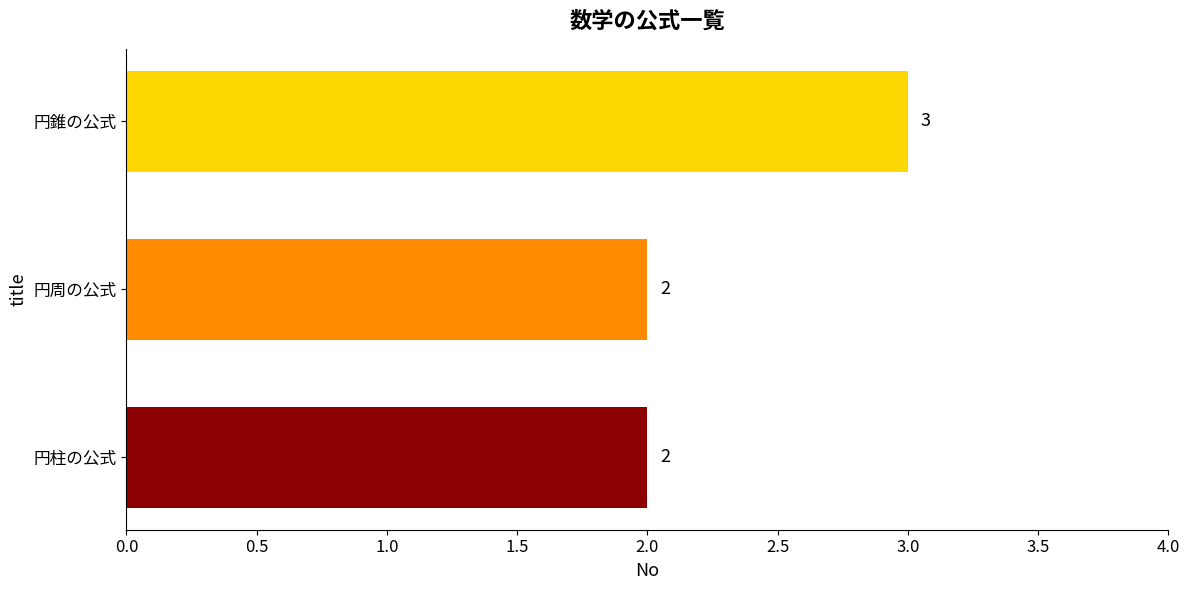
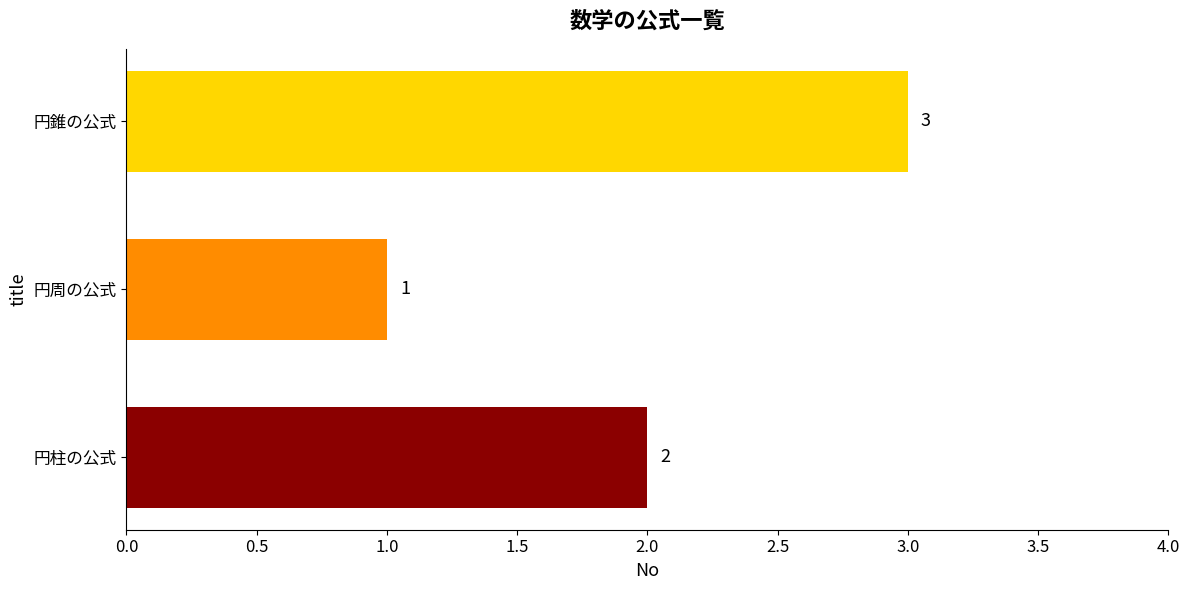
円周の公式: 2 -> 1
